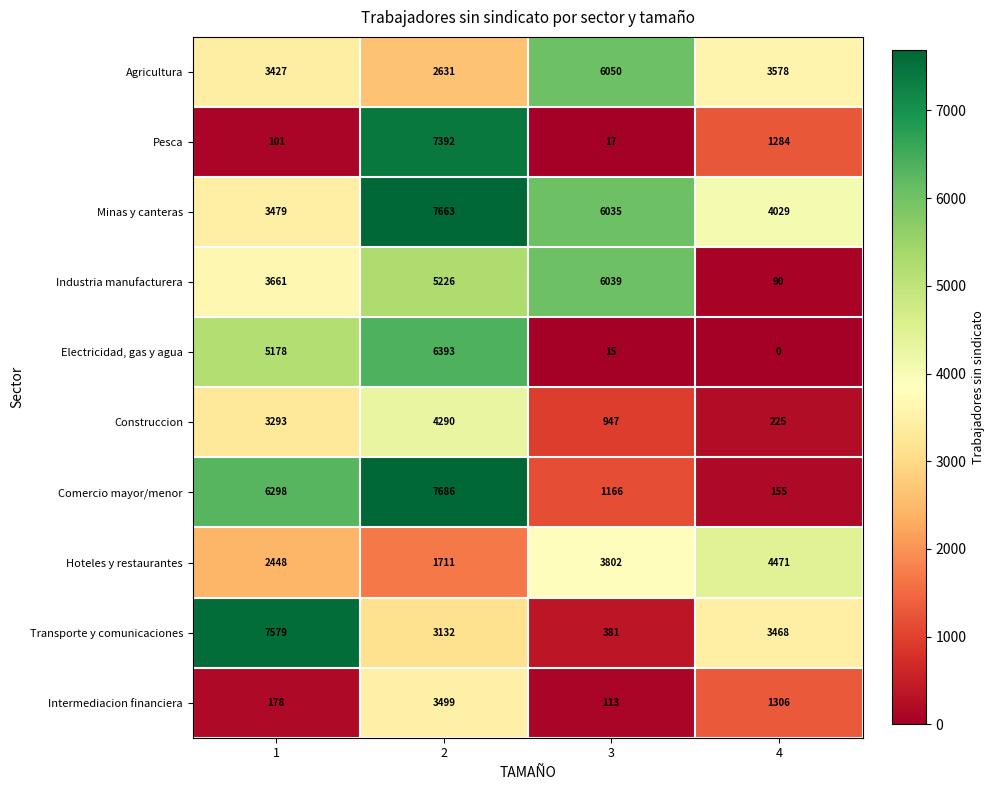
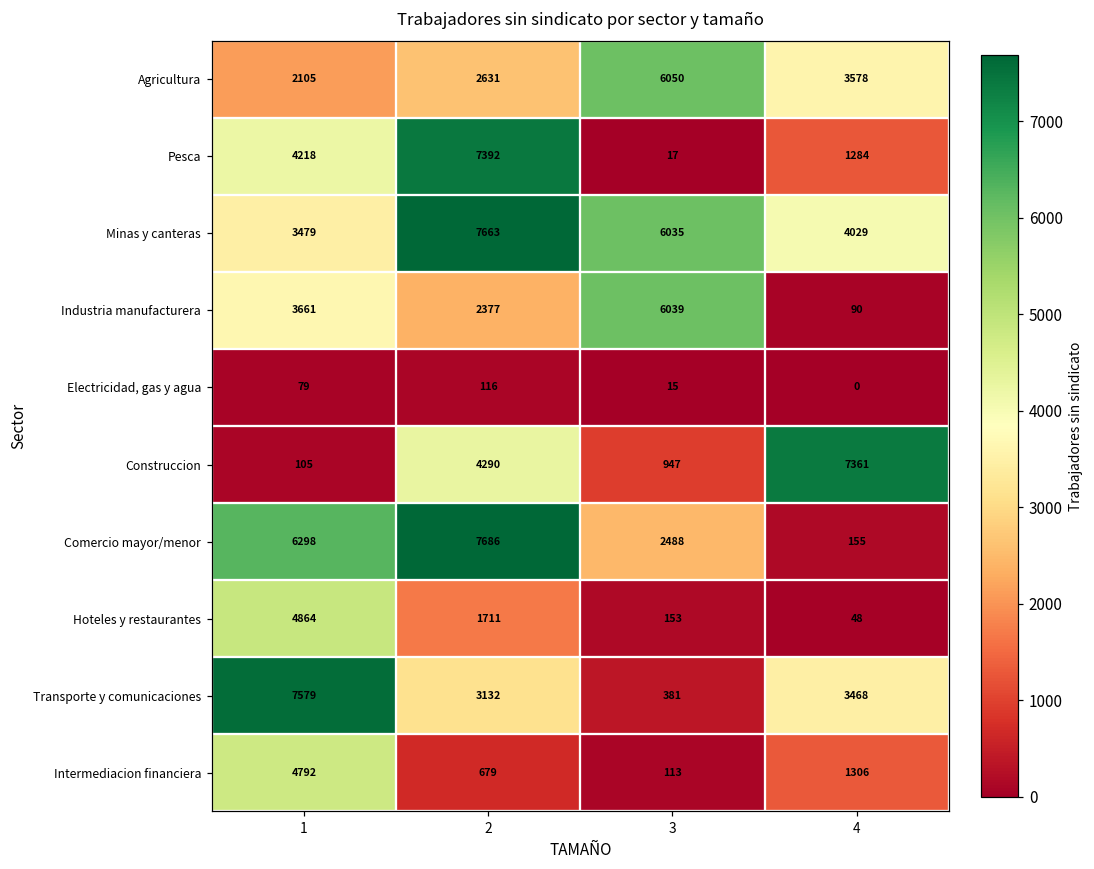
Agricultura, 1: 3427 -> 2105
Pesca, 1: 101 -> 4218
Industria manufacturera, 2: 5226 -> 2377
Electricidad, gas y agua, 1: 5178 -> 79
Electricidad, gas y agua, 2: 6393 -> 116
Construccion, 1: 3293 -> 105
Construccion, 4: 225 -> 7361
Comercio mayor/menor, 3: 1166 -> 2488
Hoteles y restaurantes, 1: 2448 -> 4864
Hoteles y restaurantes, 3: 3802 -> 153
Hoteles y restaurantes, 4: 4471 -> 48
Intermediacion financiera, 1: 178 -> 4792
Intermediacion financiera, 2: 3499 -> 679
